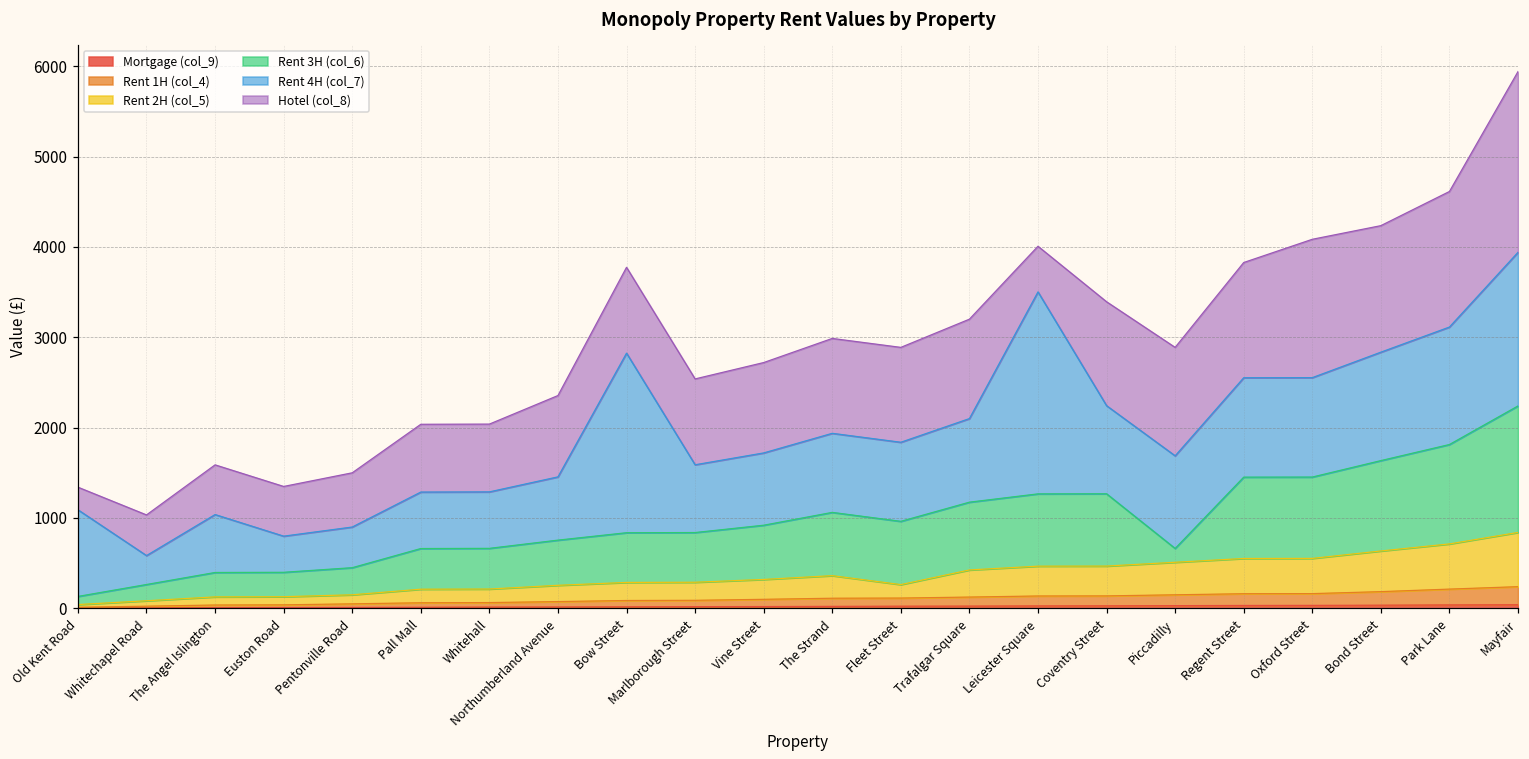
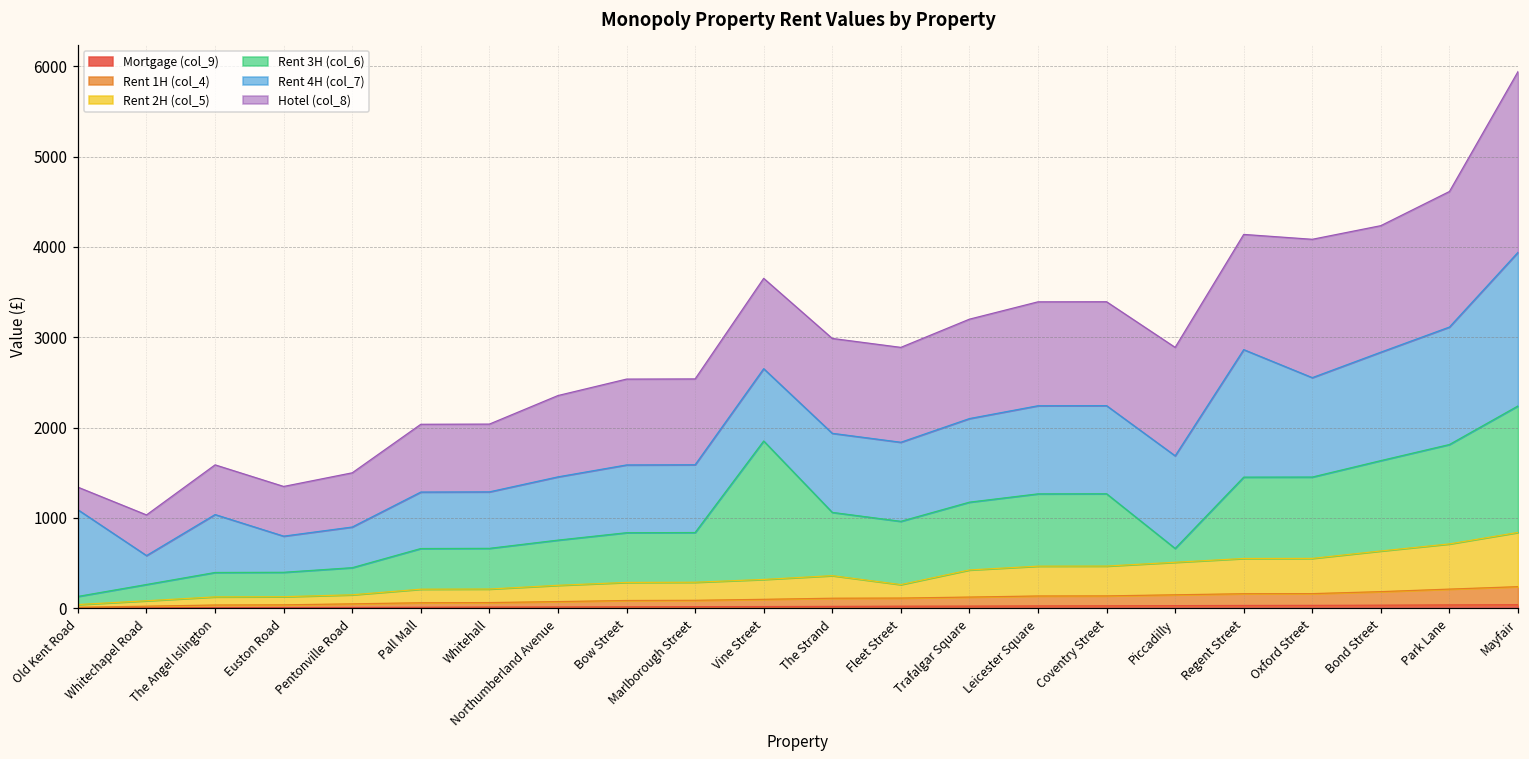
Rent 4H (col_7), Bow Street: 2000 -> 800
Rent 3H (col_6), Vine Street: 600 -> 1500
Rent 4H (col_7), Leicester Square: 2200 -> 1000
Hotel (col_8), Leicester Square: 500 -> 1200
Rent 4H (col_7), Regent Street: 1100 -> 1400
